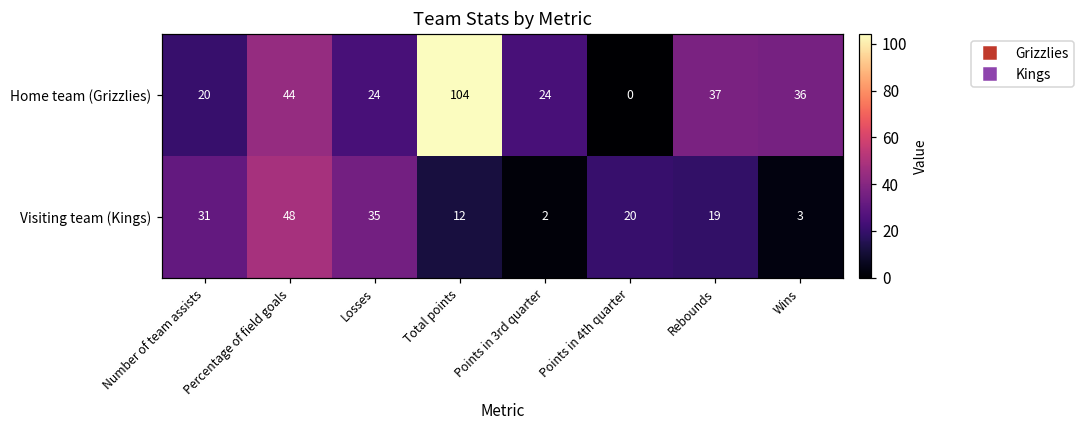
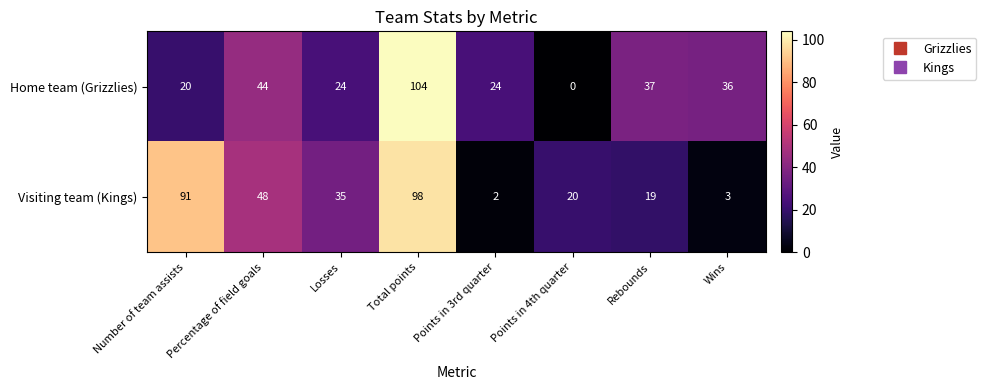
Visiting team (Kings), Number of team assists: 31 -> 91
Visiting team (Kings), Total points: 12 -> 98
